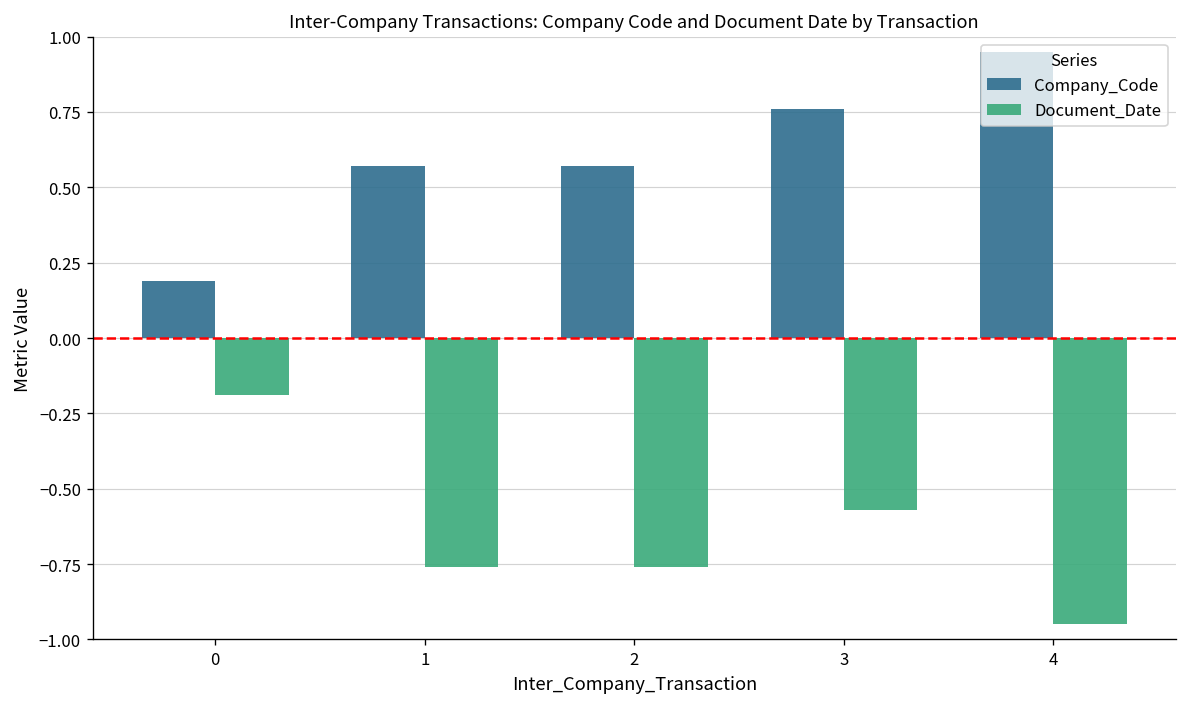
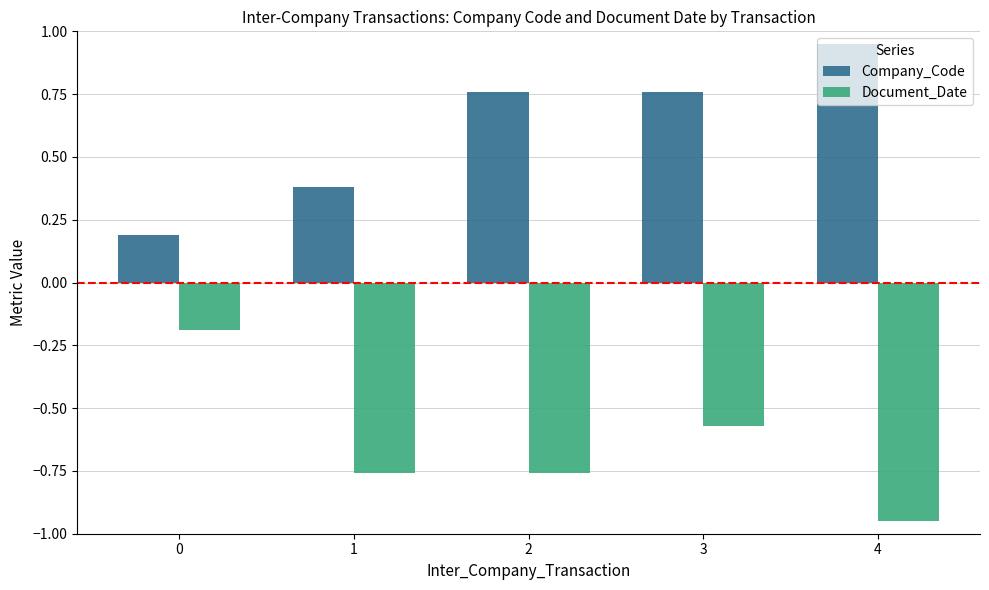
Company_Code, 1: 0.57 -> 0.38
Company_Code, 2: 0.57 -> 0.76
